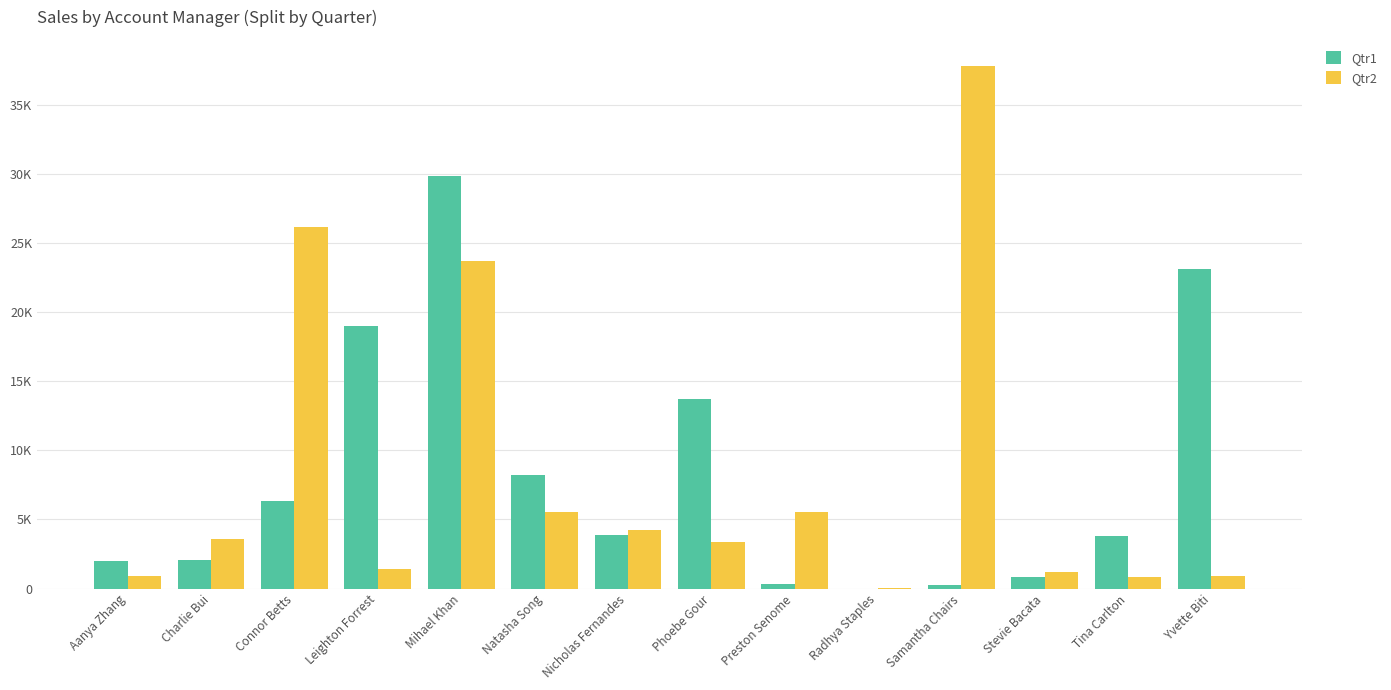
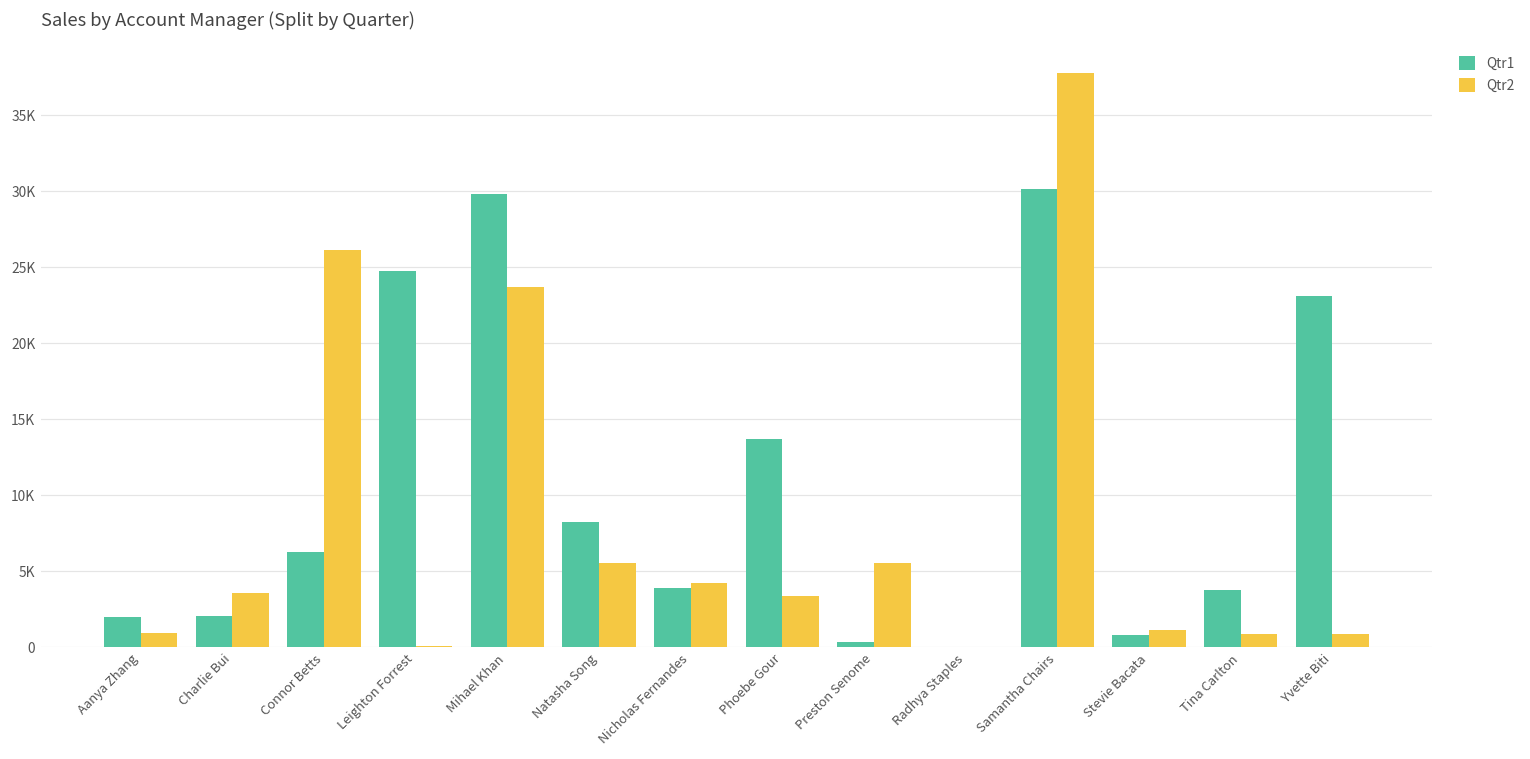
Qtr1, Leighton Forrest: 19000 -> 24800
Qtr2, Leighton Forrest: 1400 -> 100
Qtr1, Samantha Chairs: 200 -> 30100
